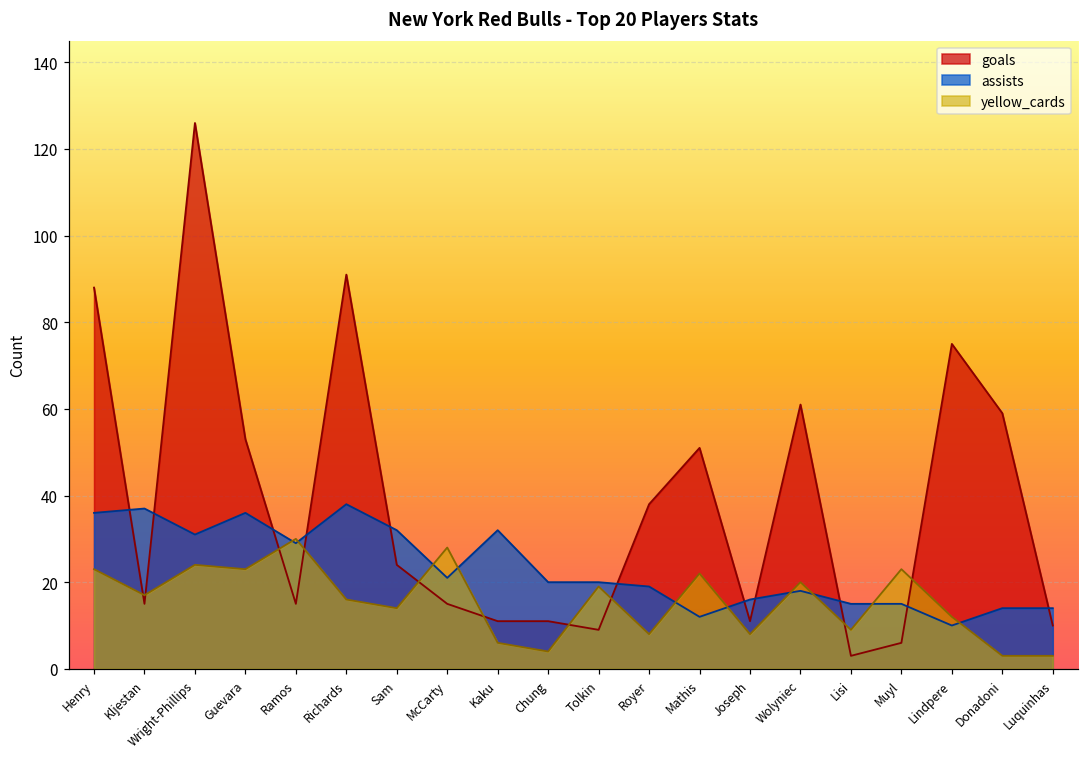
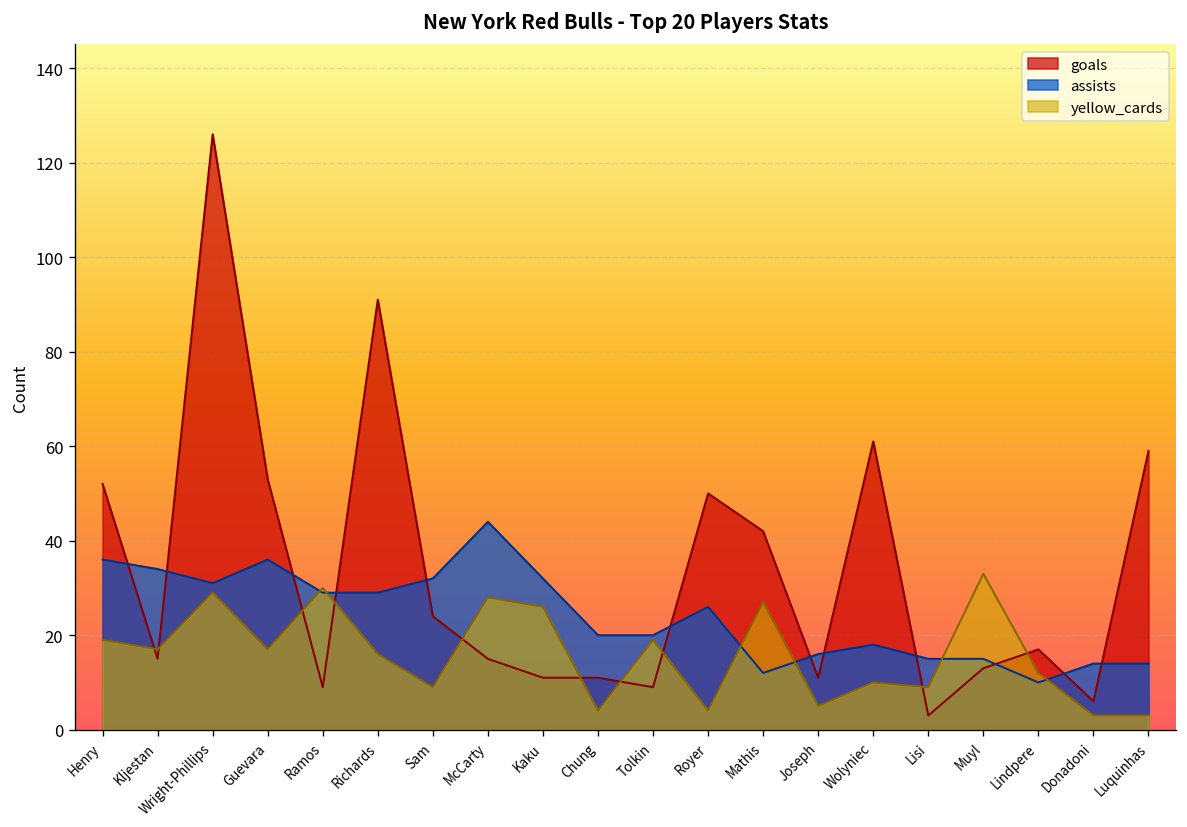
goals, Henry: 88 -> 52
yellow_cards, Henry: 23 -> 19
assists, Kljestan: 37 -> 34
yellow_cards, Wright-Phillips: 24 -> 29
yellow_cards, Guevara: 23 -> 17
goals, Ramos: 15 -> 9
assists, Richards: 38 -> 29
yellow_cards, Sam: 14 -> 9
assists, McCarty: 21 -> 44
yellow_cards, Kaku: 6 -> 26
goals, Royer: 38 -> 50
assists, Royer: 19 -> 26
yellow_cards, Royer: 8 -> 4
goals, Mathis: 51 -> 42
yellow_cards, Mathis: 22 -> 27
yellow_cards, Joseph: 8 -> 5
yellow_cards, Wolyniec: 20 -> 10
goals, Muyl: 6 -> 13
yellow_cards, Muyl: 23 -> 33
goals, Lindpere: 75 -> 17
goals, Donadoni: 59 -> 6
goals, Luquinhas: 10 -> 59
